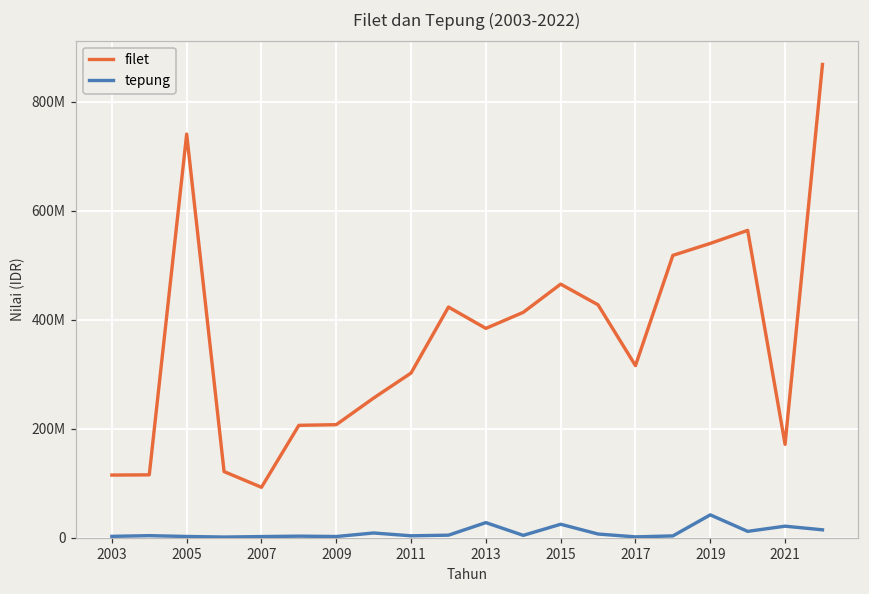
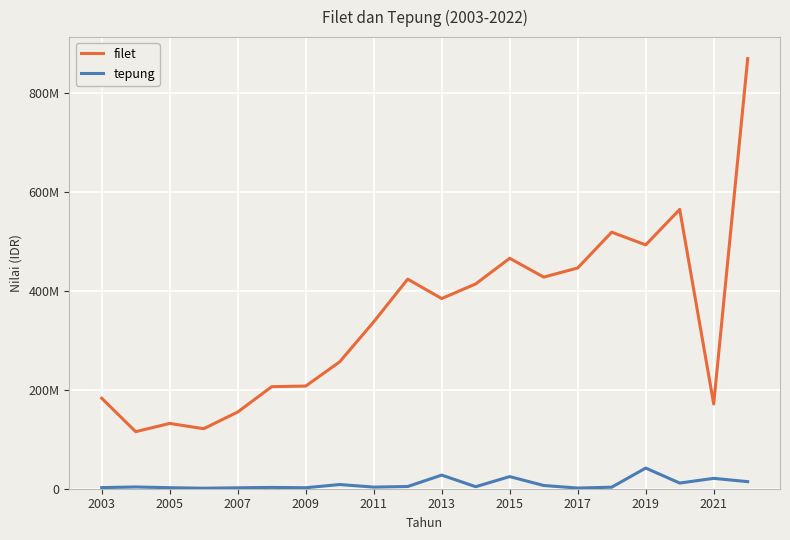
filet, 2003: 110000000 -> 180000000
filet, 2005: 740000000 -> 130000000
filet, 2007: 90000000 -> 150000000
filet, 2011: 300000000 -> 340000000
filet, 2017: 320000000 -> 450000000
filet, 2019: 540000000 -> 490000000
